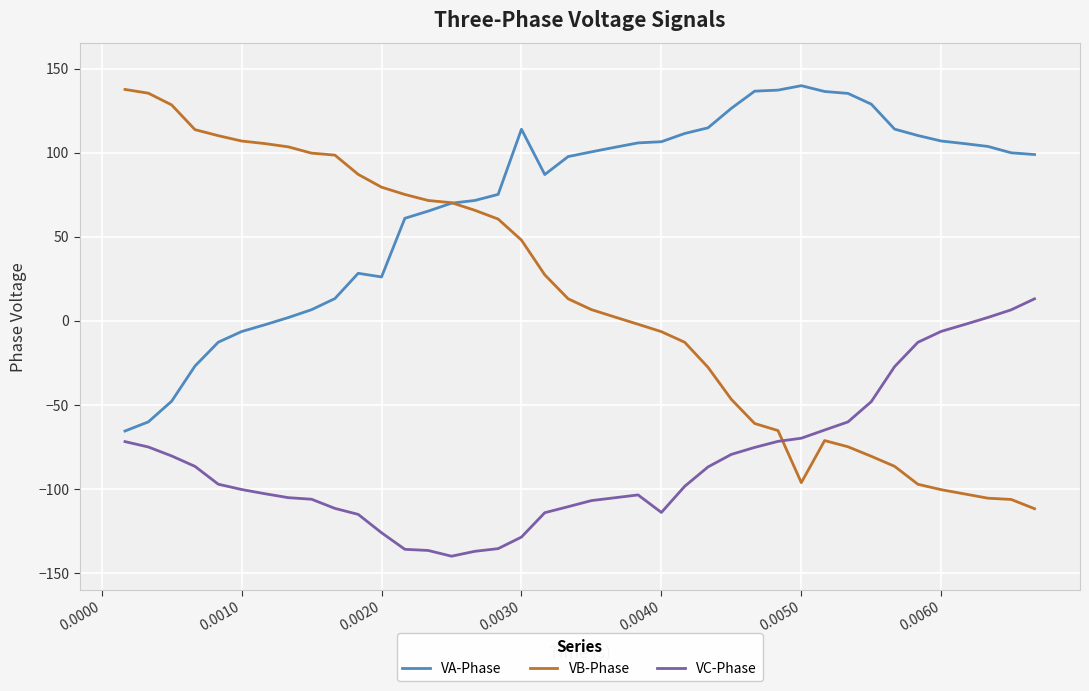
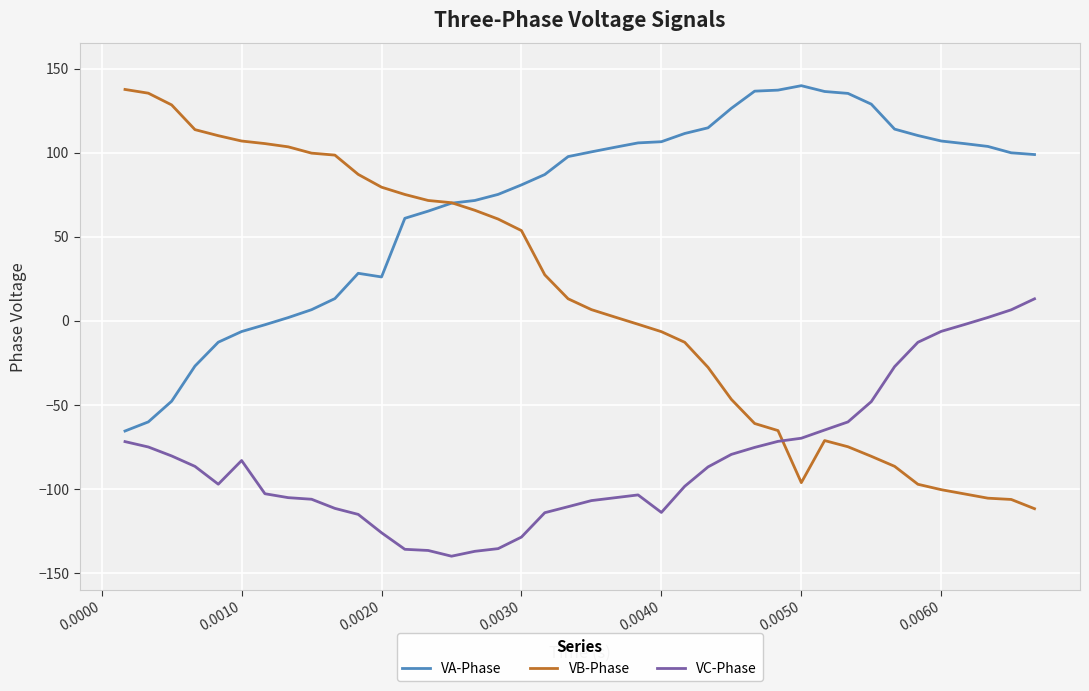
VC-Phase, 0.0010: -100 -> -83
VA-Phase, 0.0030: 114 -> 81
VB-Phase, 0.0030: 48 -> 54
